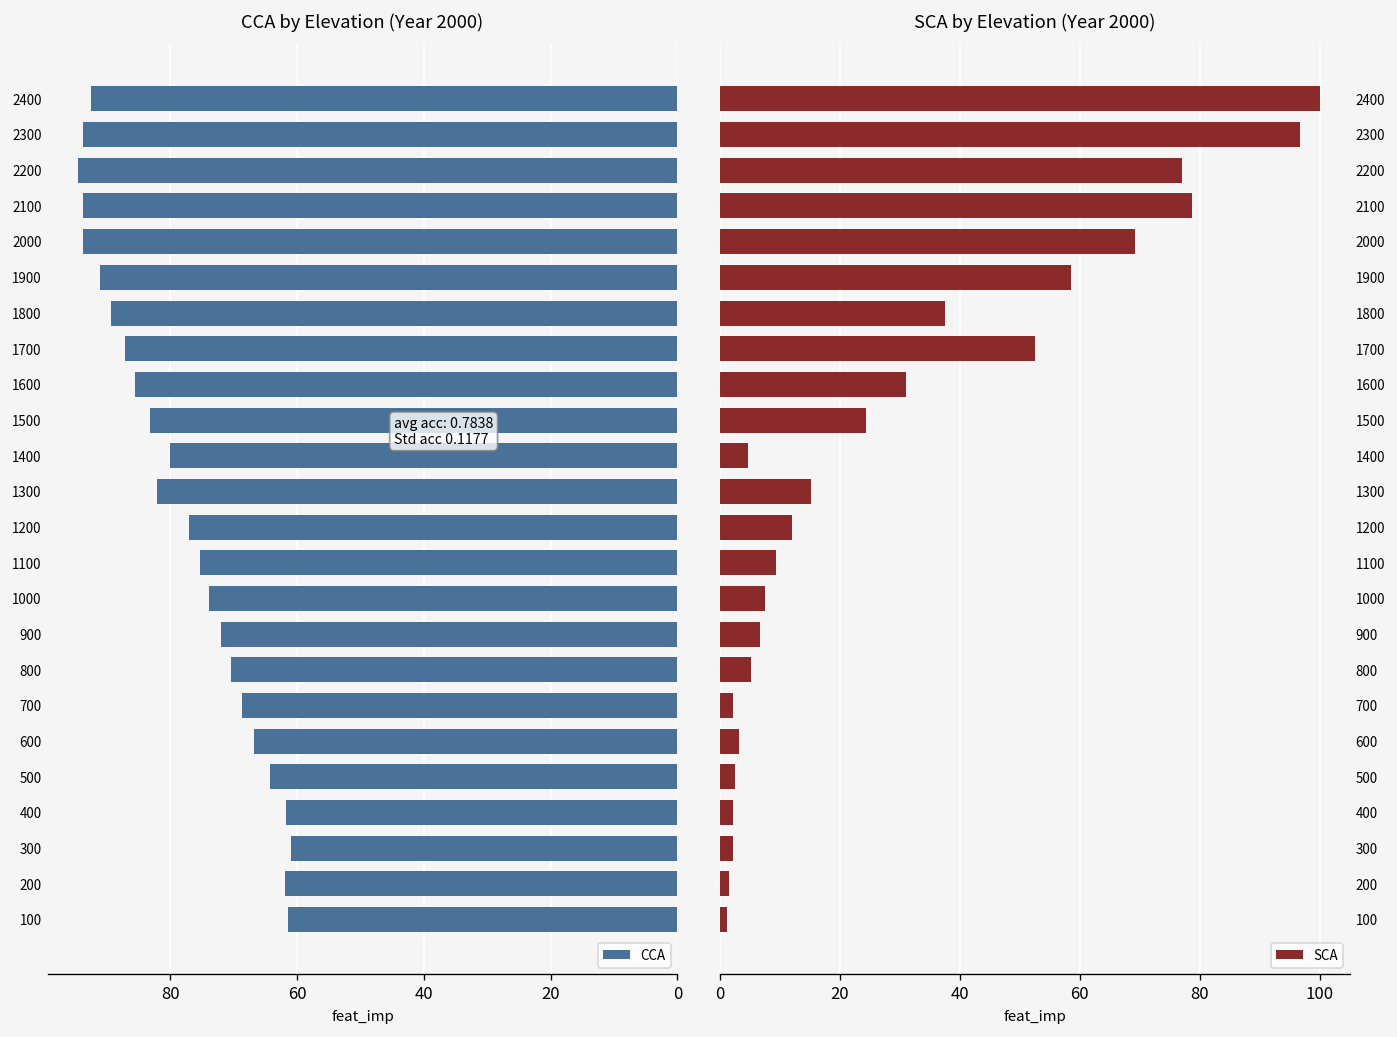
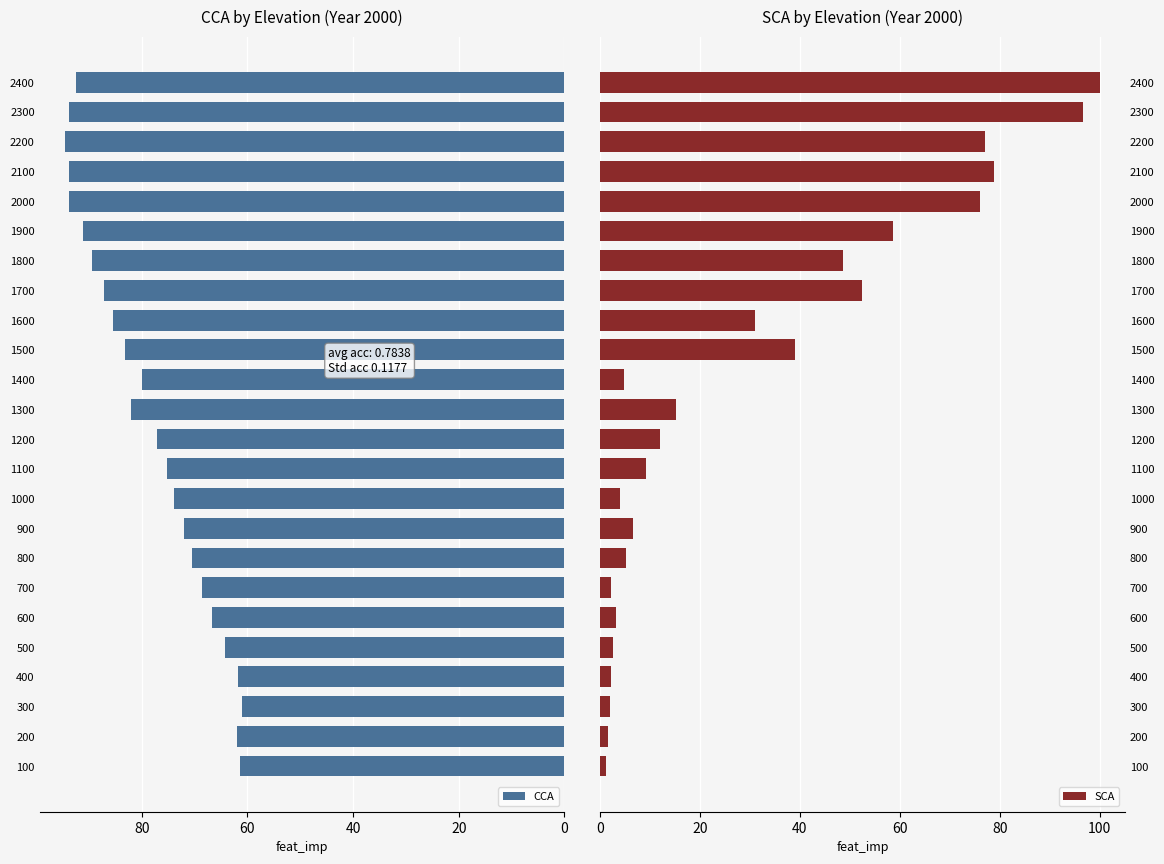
SCA by Elevation (Year 2000), 2000: 69 -> 76
SCA by Elevation (Year 2000), 1800: 37 -> 49
SCA by Elevation (Year 2000), 1500: 24 -> 39
SCA by Elevation (Year 2000), 1000: 8 -> 4
